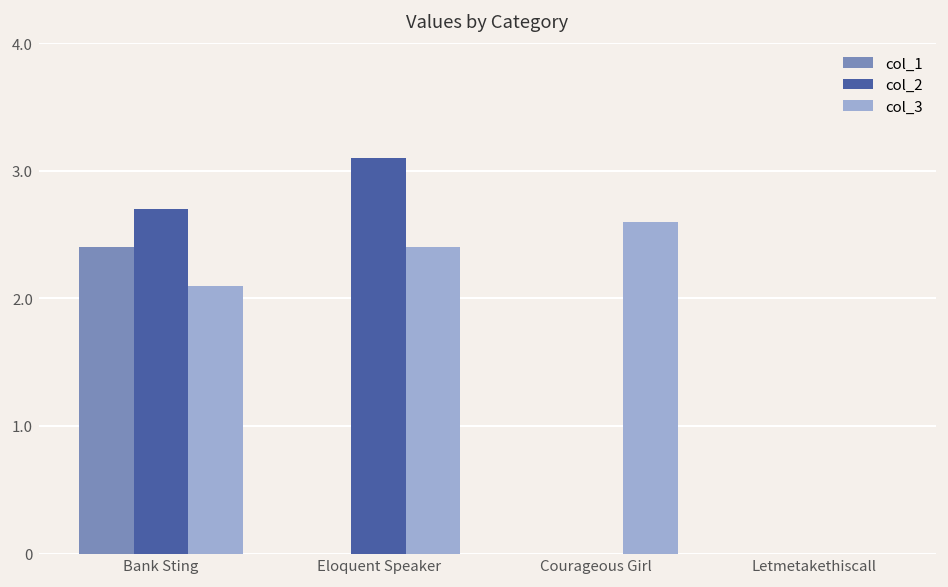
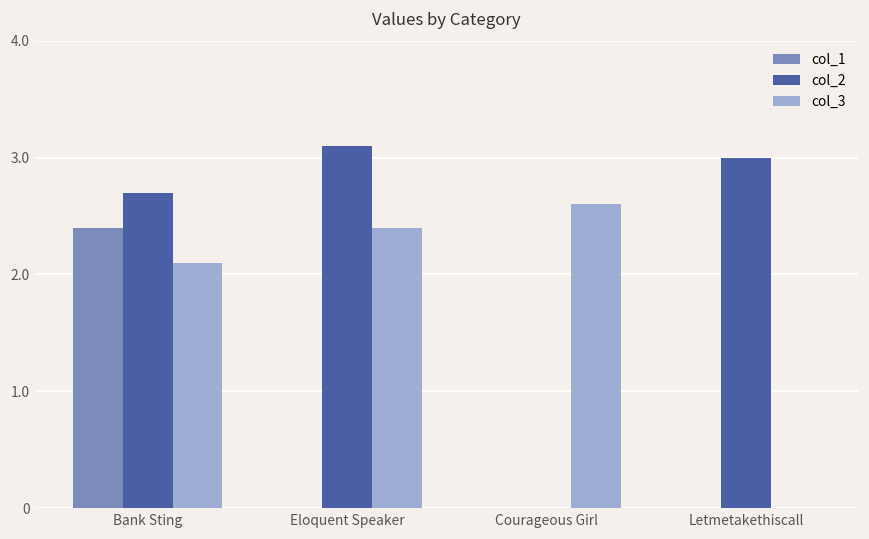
col_2, Letmetakethiscall: 0 -> 3
